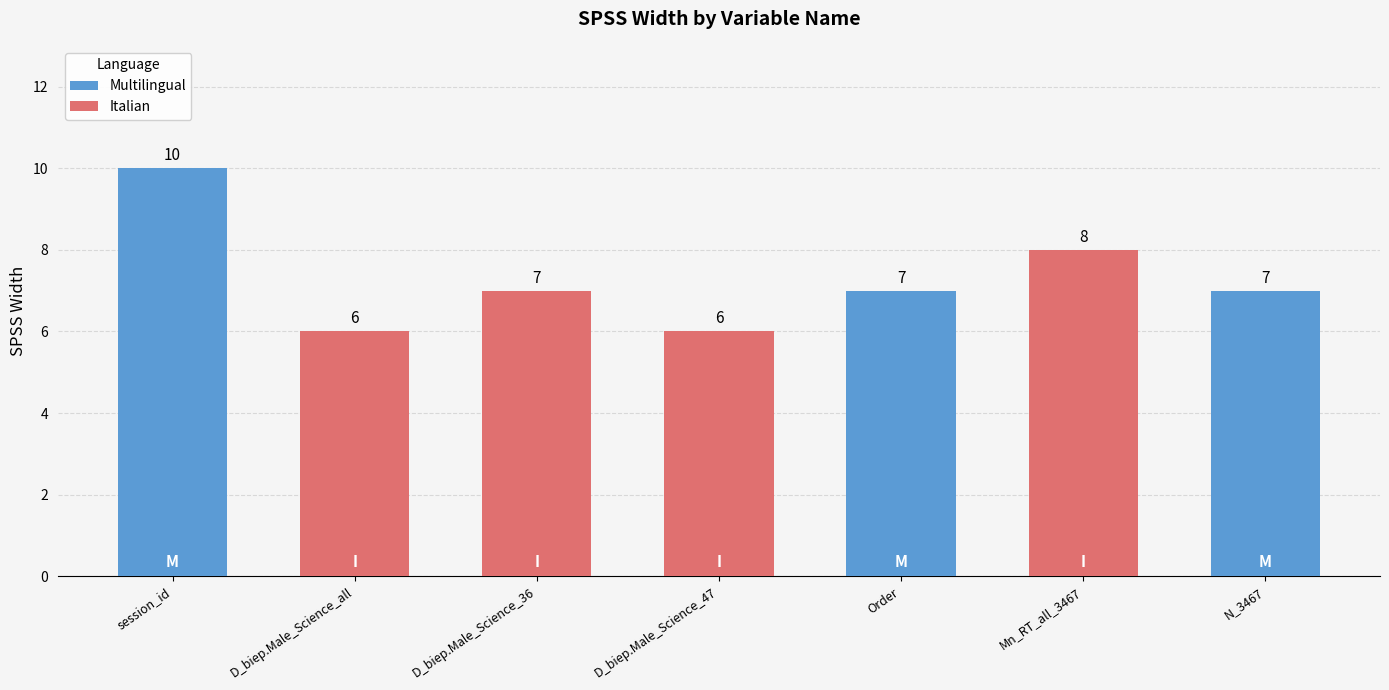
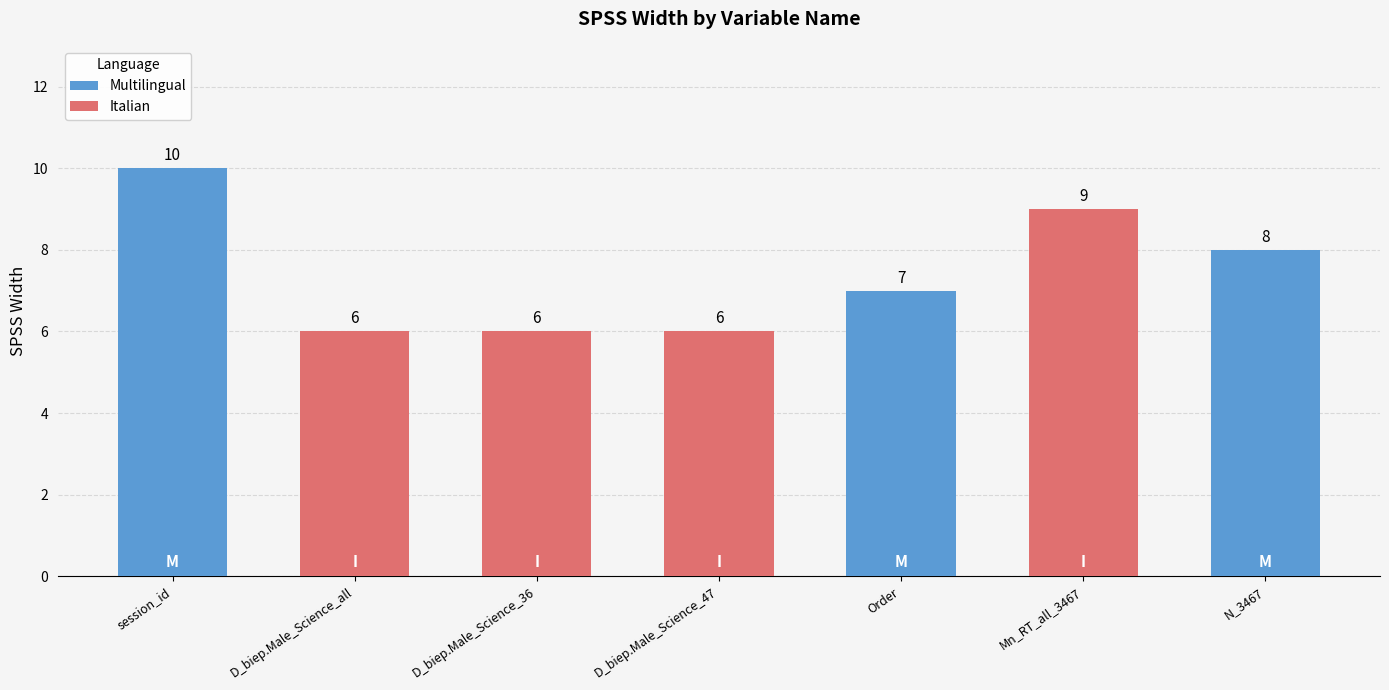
Italian, D_biep.Male_Science_36: 7 -> 6
Italian, Mn_RT_all_3467: 8 -> 9
Multilingual, N_3467: 7 -> 8
